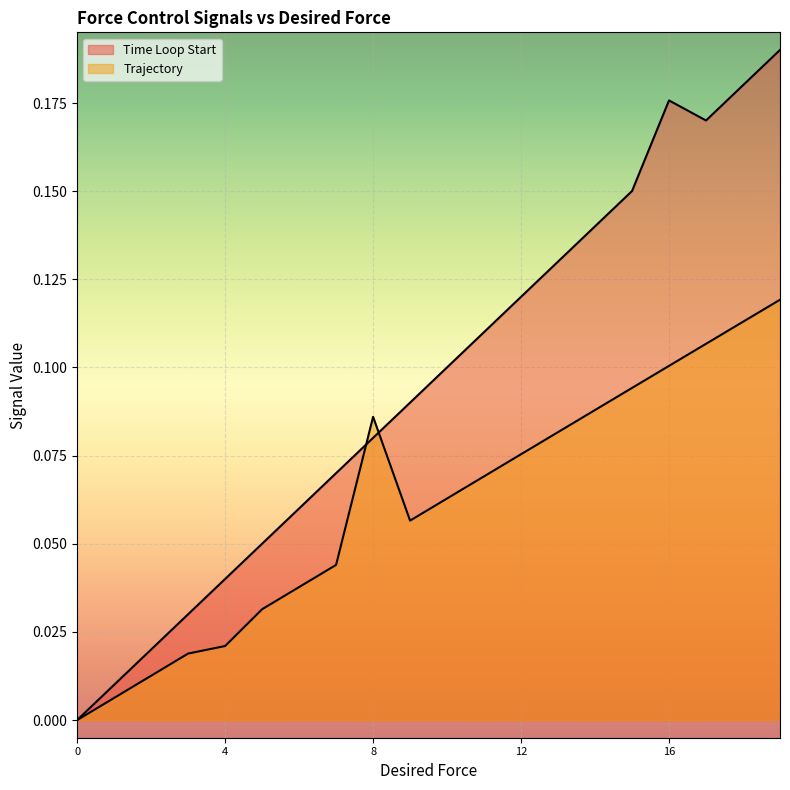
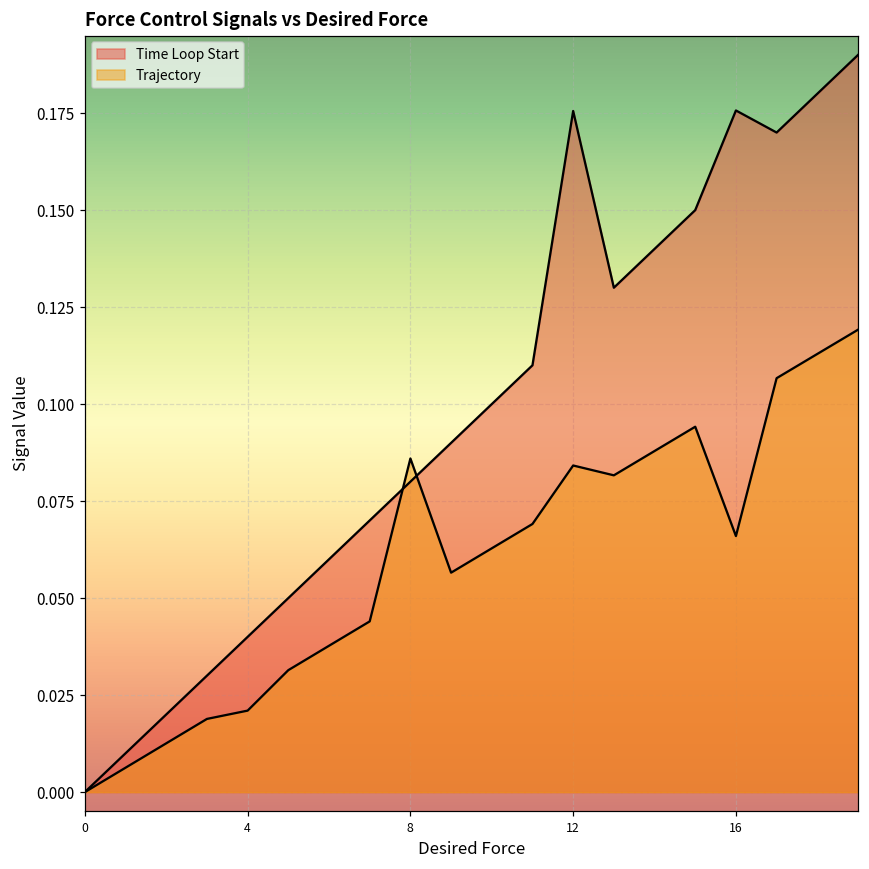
Time Loop Start, 12: 0.120 -> 0.176
Trajectory, 12: 0.075 -> 0.084
Trajectory, 16: 0.100 -> 0.066
